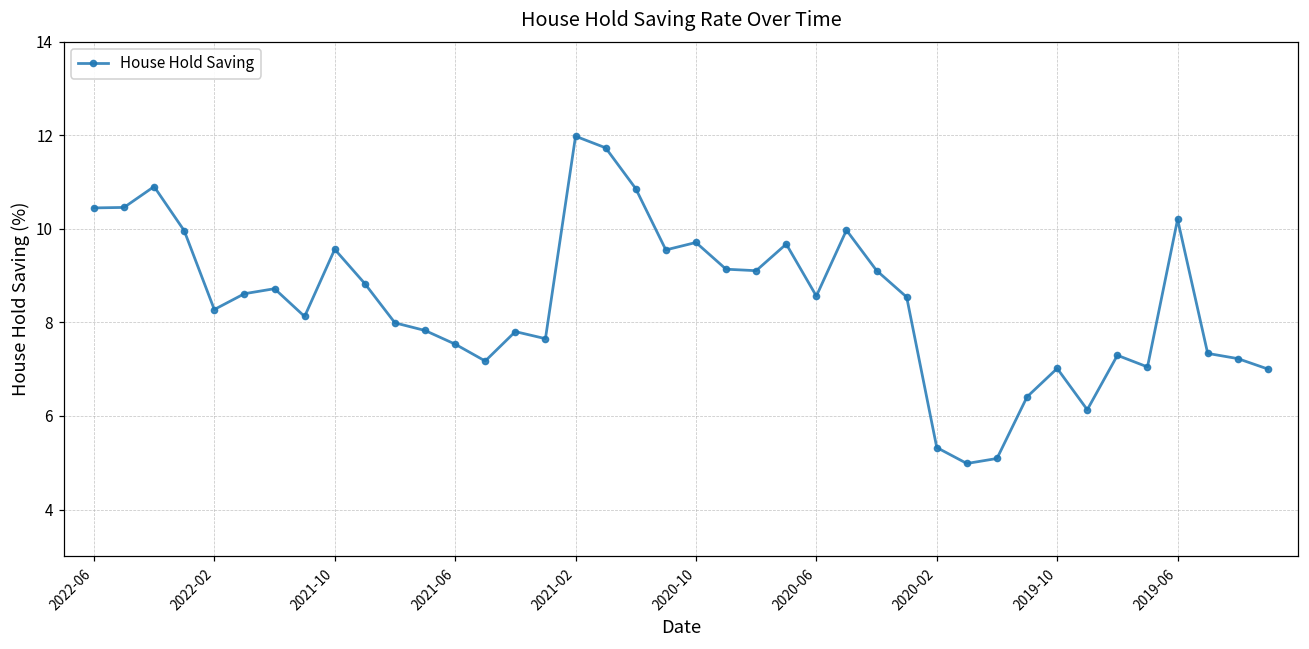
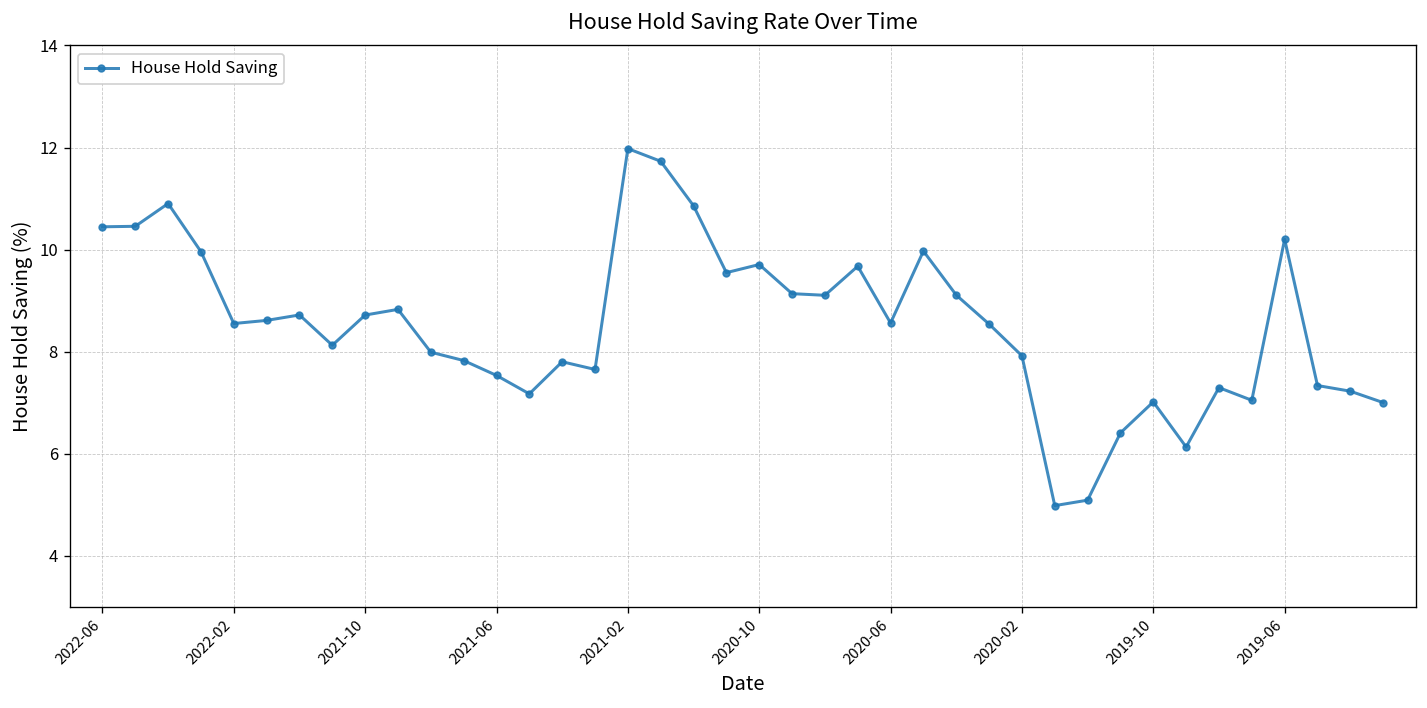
2022-02: 8.3 -> 8.6
2021-10: 9.6 -> 8.7
2020-02: 5.3 -> 7.9
